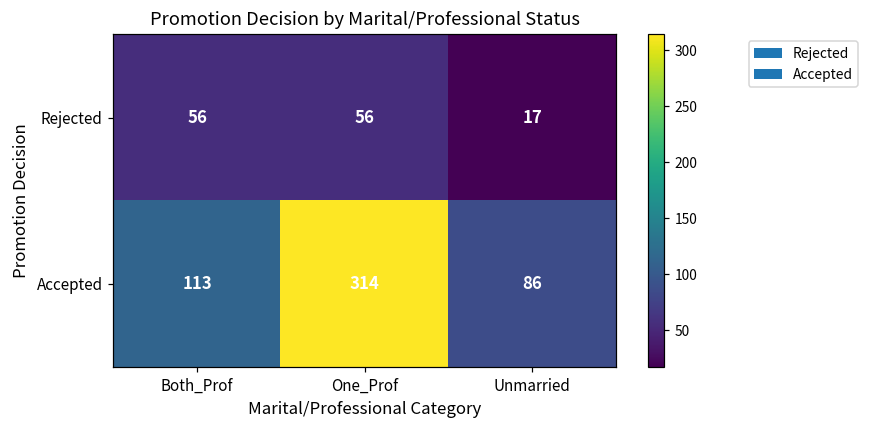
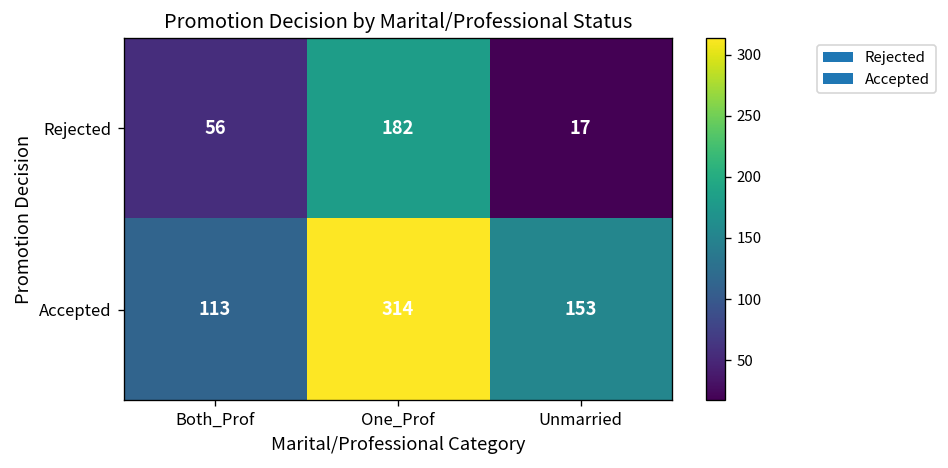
Rejected, One_Prof: 56 -> 182
Accepted, Unmarried: 86 -> 153
